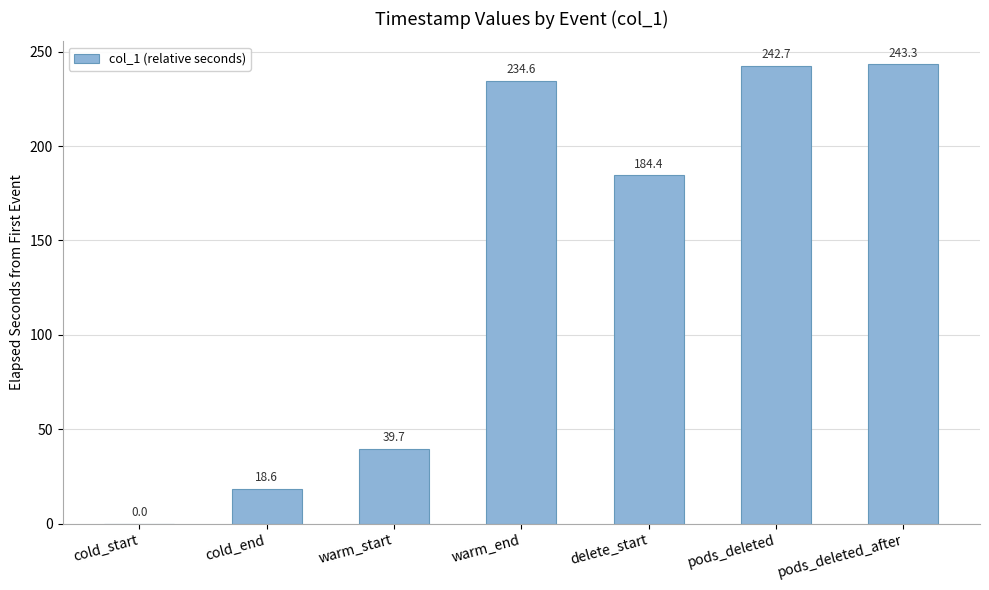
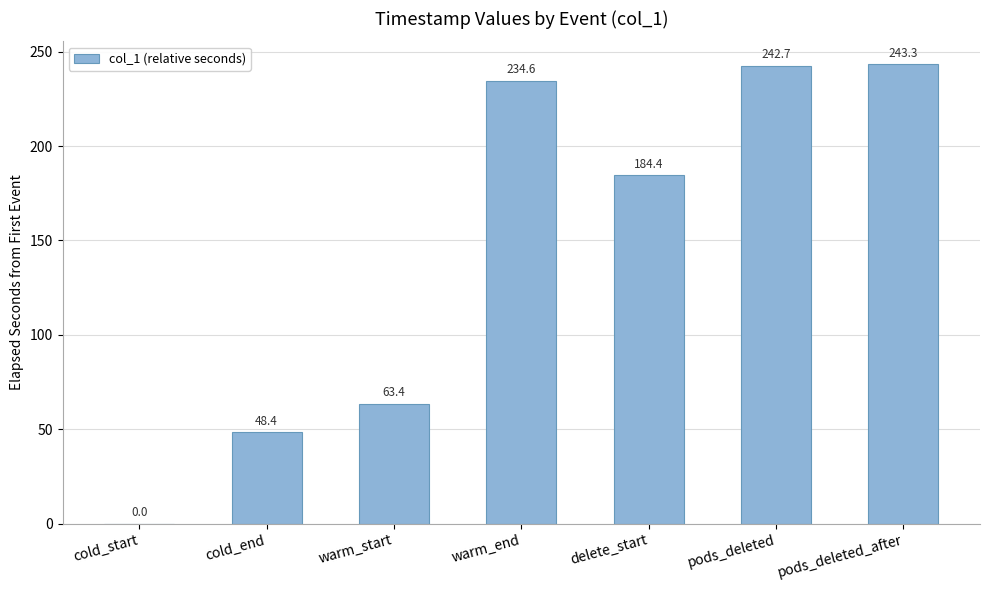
cold_end: 18.6 -> 48.4
warm_start: 39.7 -> 63.4
